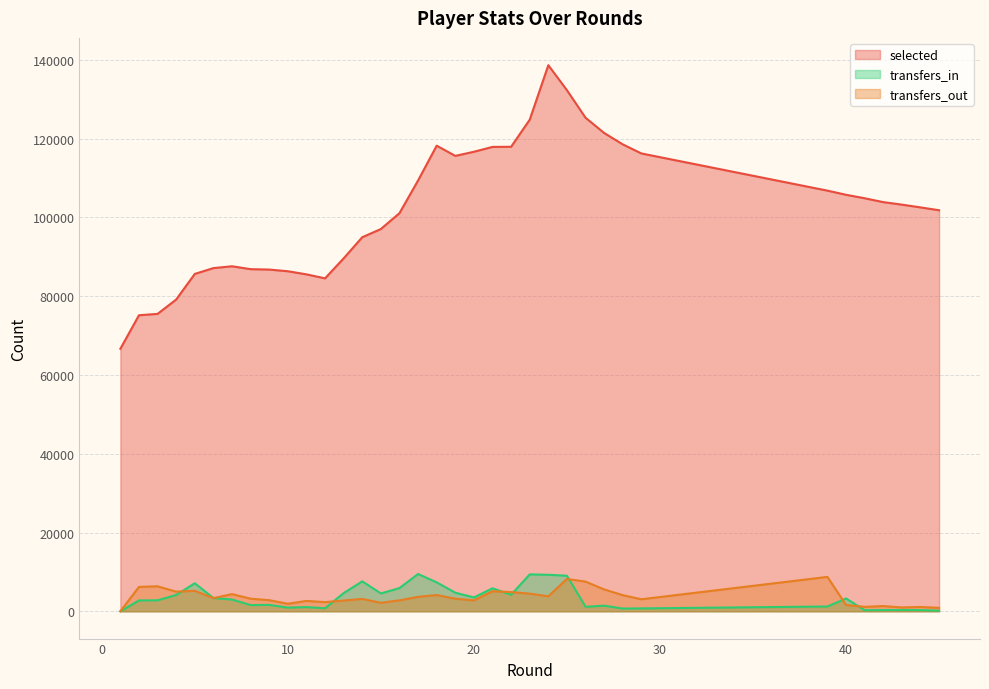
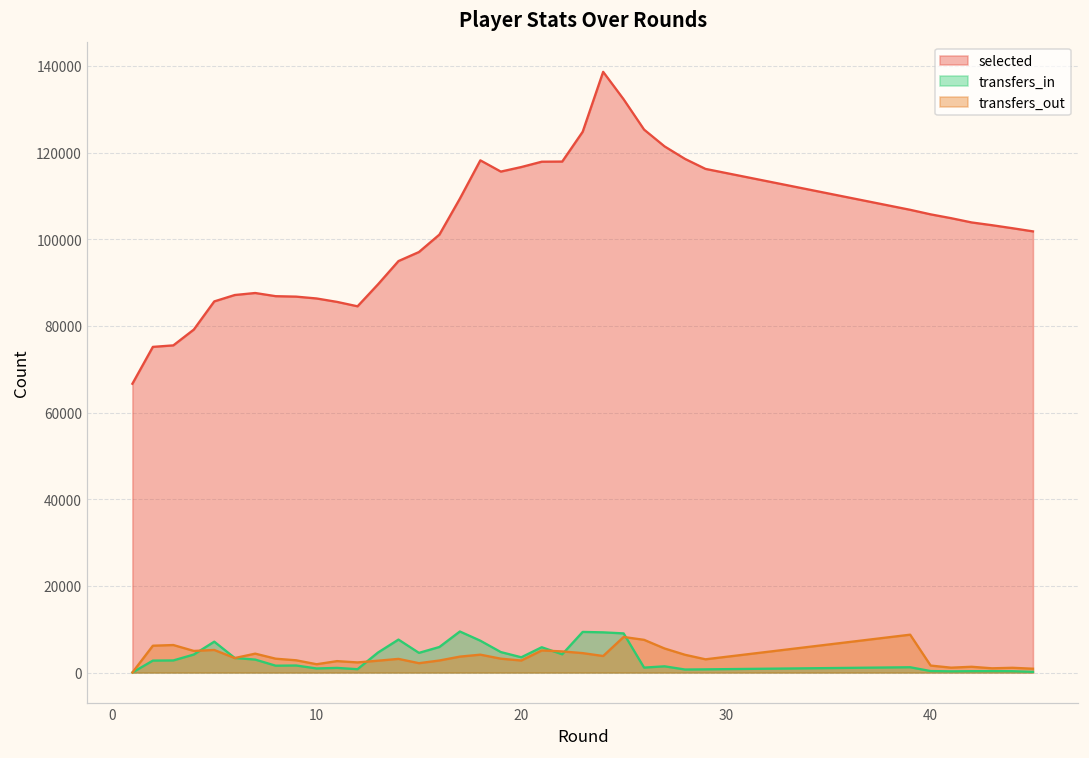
transfers_in, 40: 3000 -> 0
